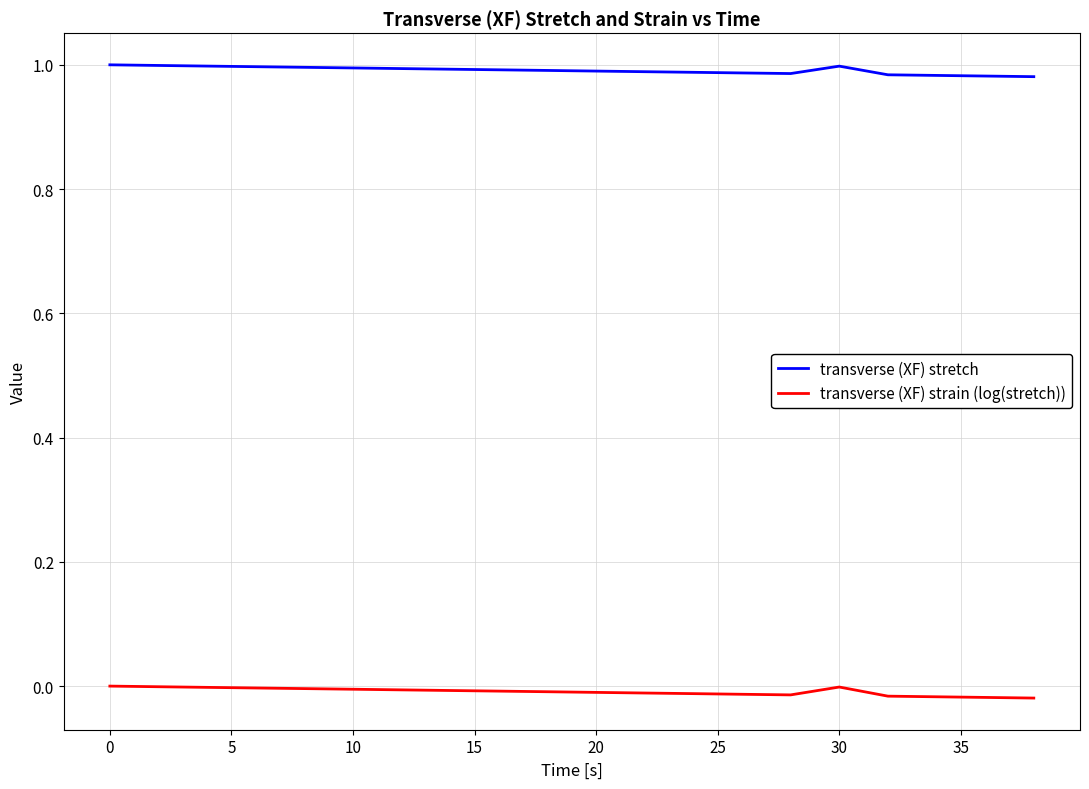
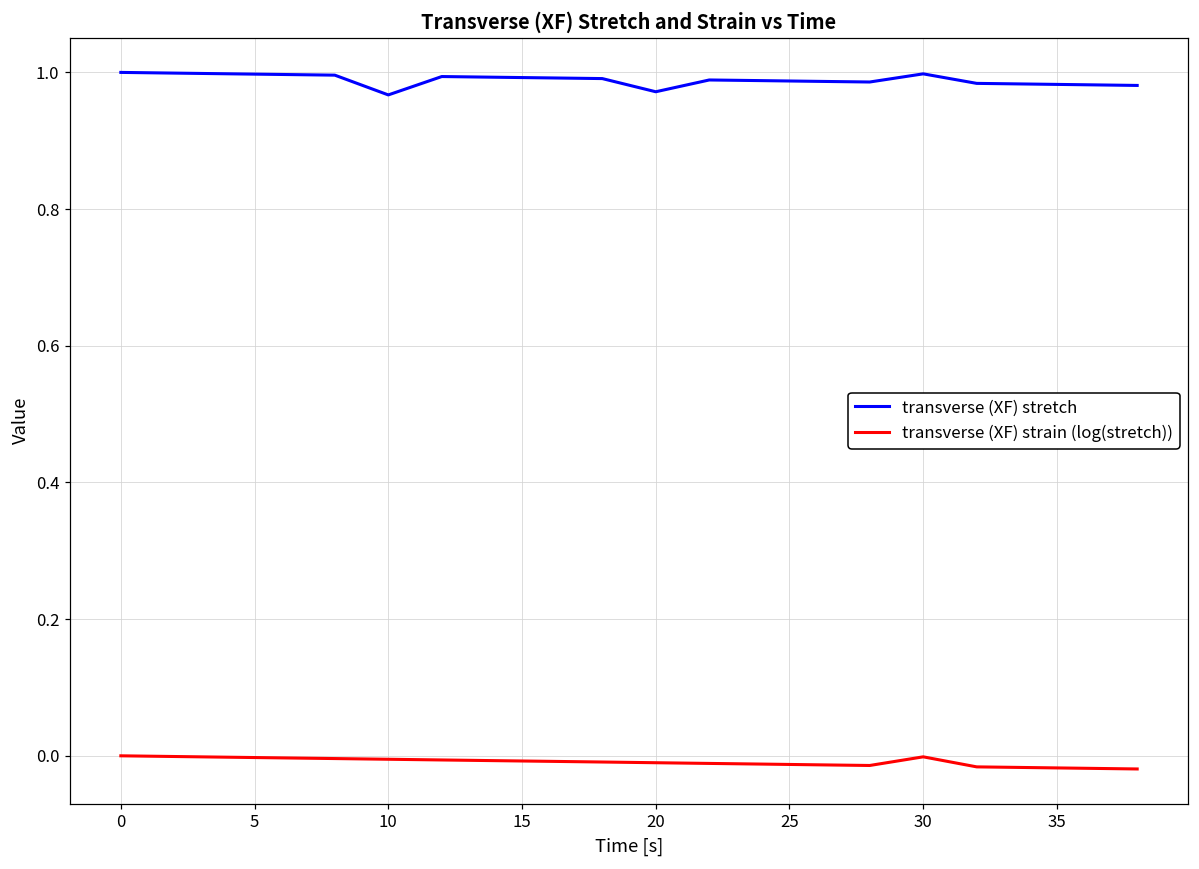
transverse (XF) stretch, 10: 0.99 -> 0.97
transverse (XF) stretch, 20: 0.99 -> 0.97
